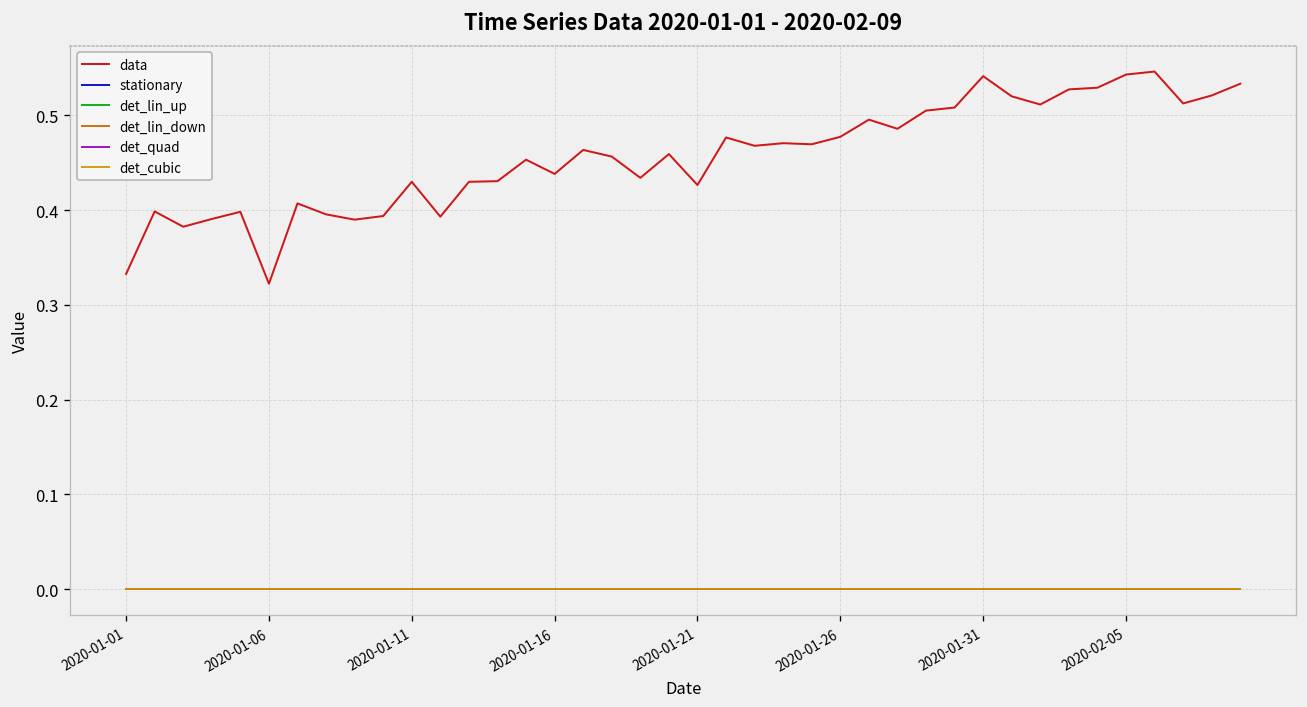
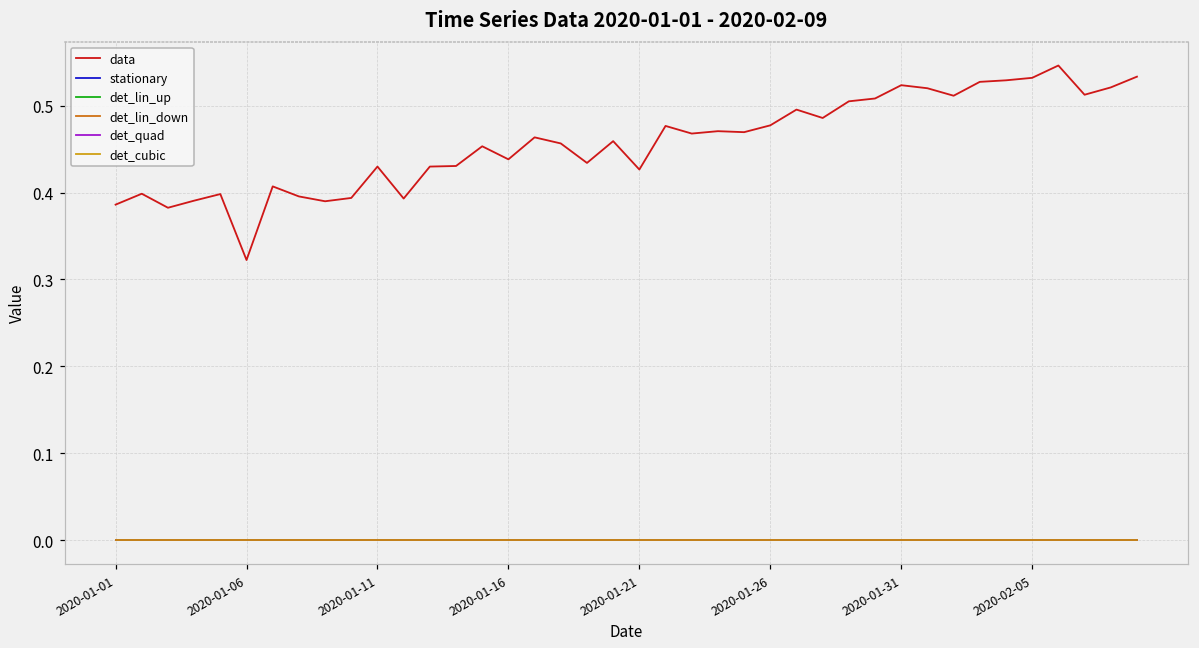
data, 2020-01-01: 0.33 -> 0.39
data, 2020-01-31: 0.54 -> 0.52
data, 2020-02-05: 0.54 -> 0.53
